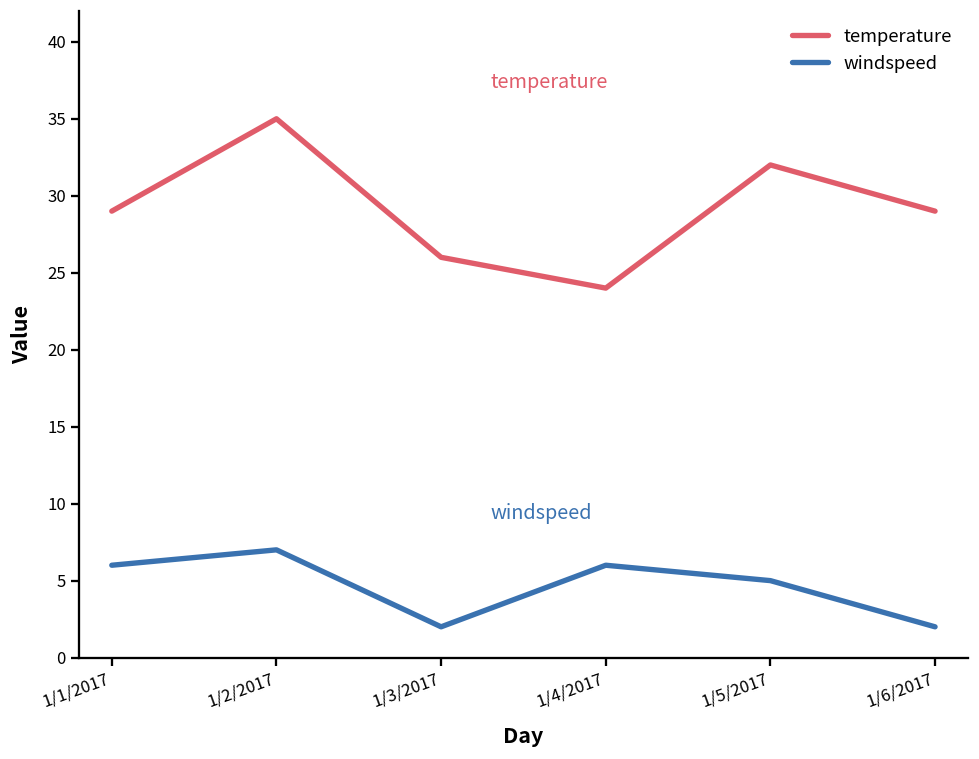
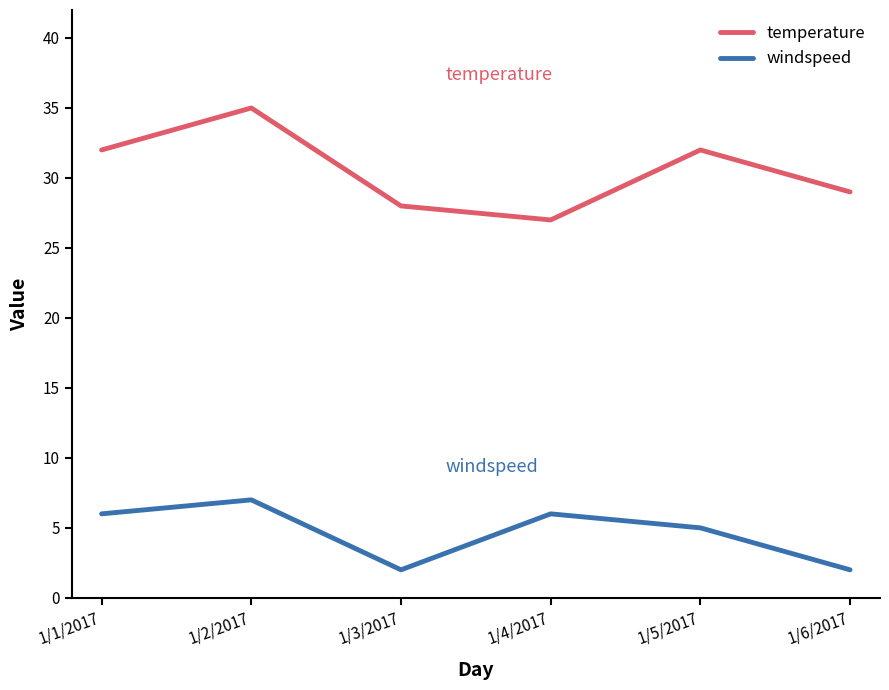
temperature, 1/1/2017: 29 -> 32
temperature, 1/3/2017: 26 -> 28
temperature, 1/4/2017: 24 -> 27
